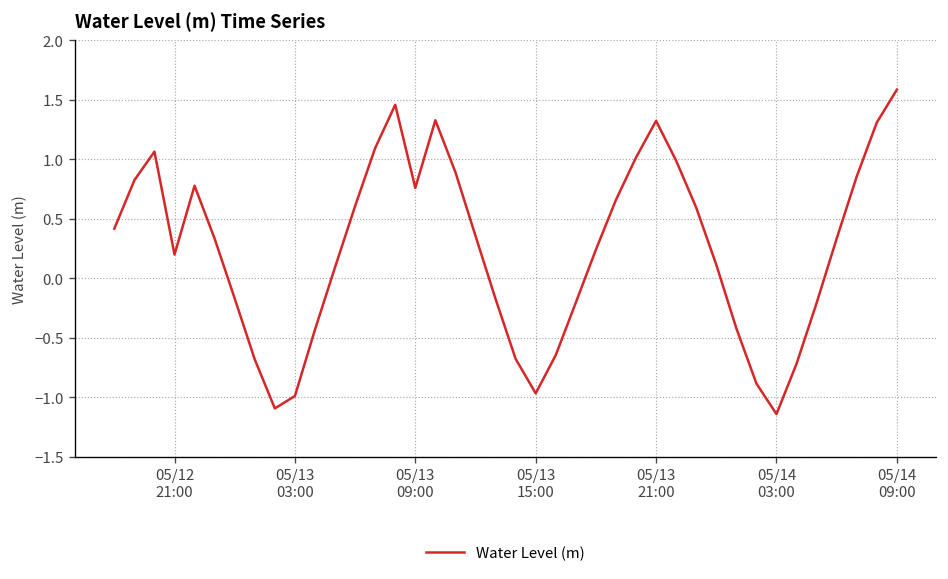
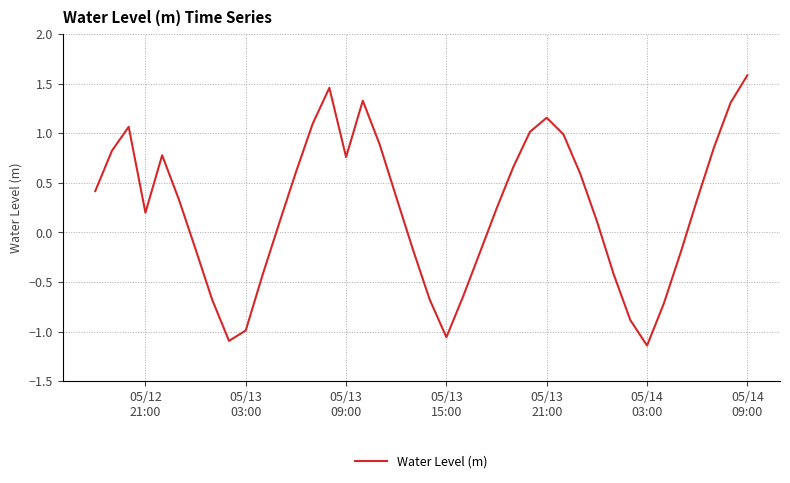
05/13 15:00: -1.0 -> -1.1
05/13 21:00: 1.3 -> 1.2
